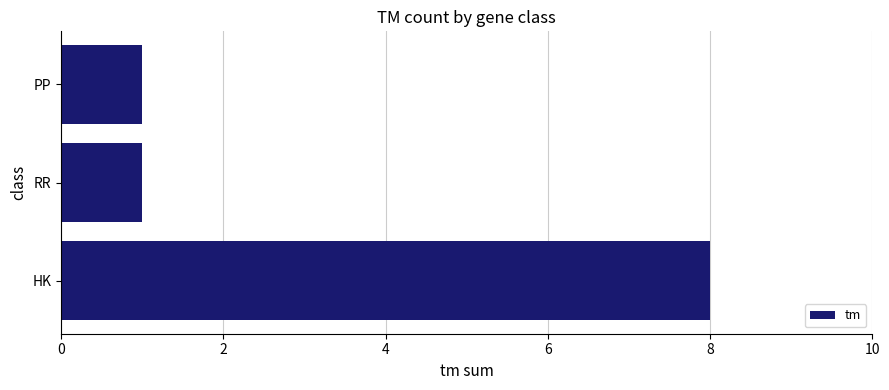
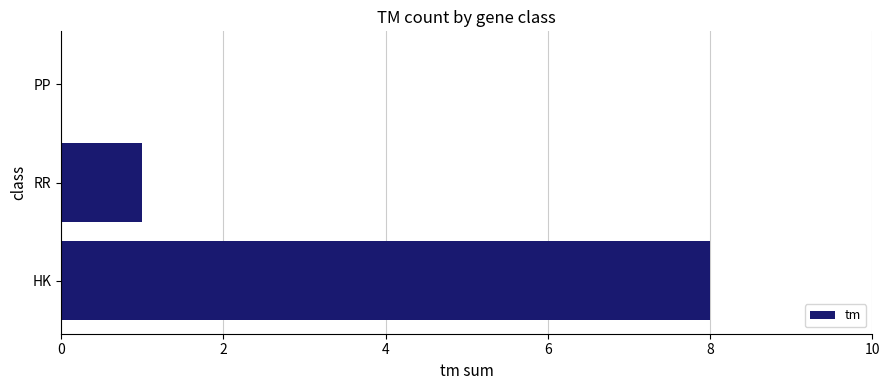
PP: 1 -> 0
